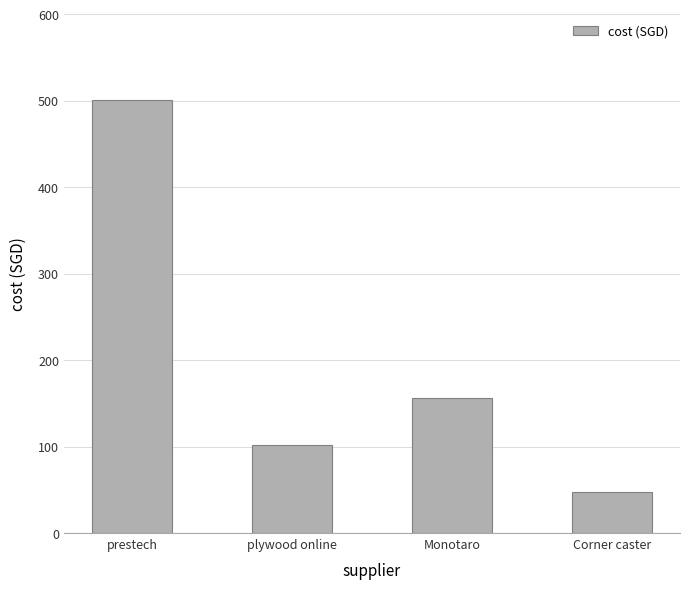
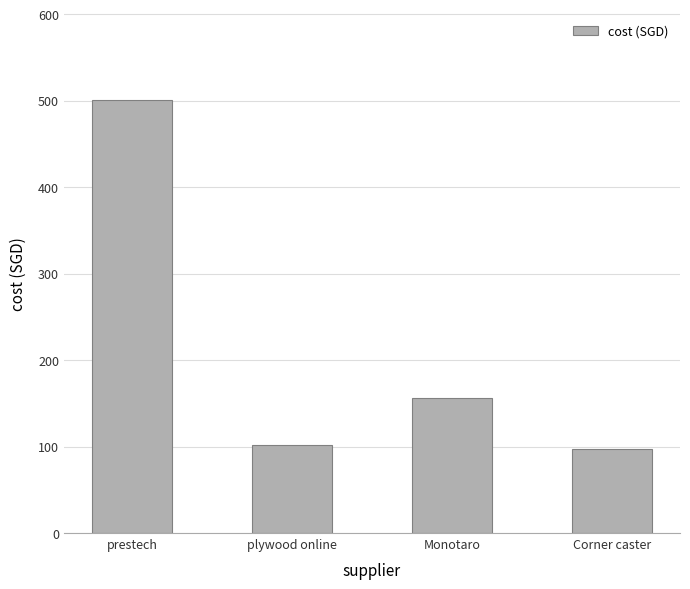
Corner caster: 50 -> 100
